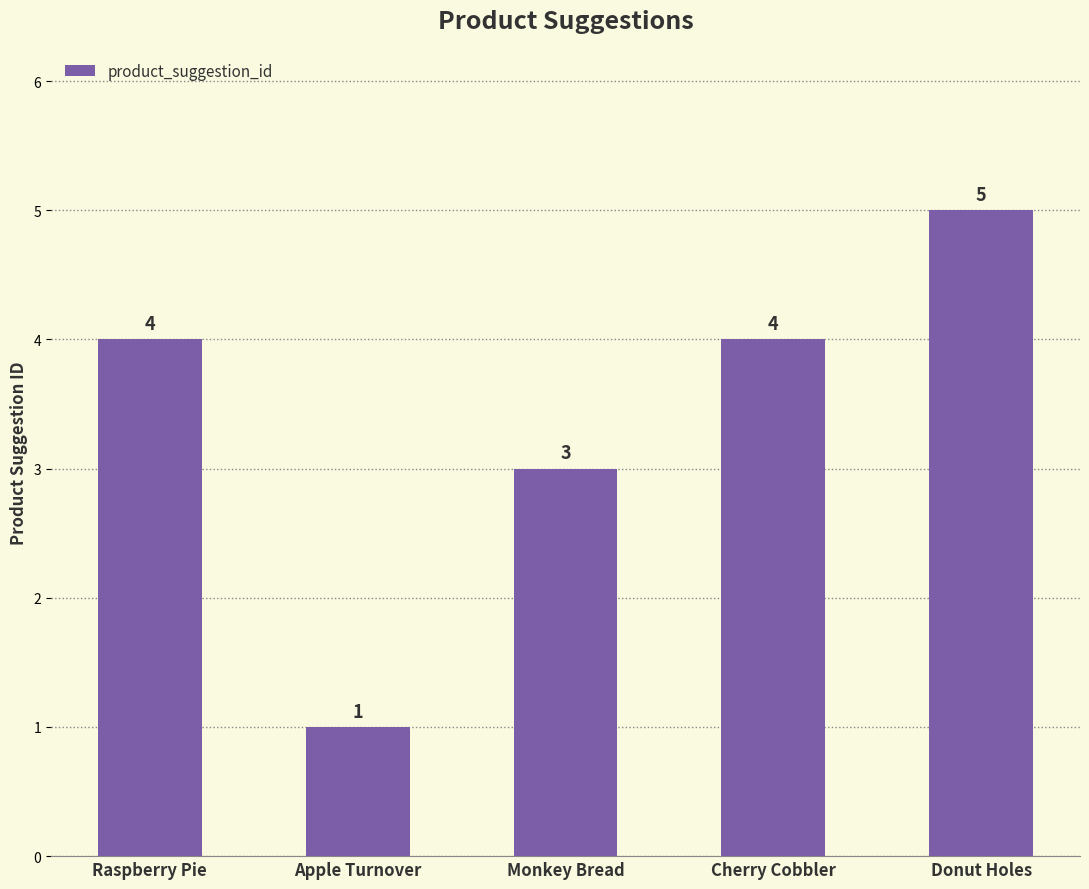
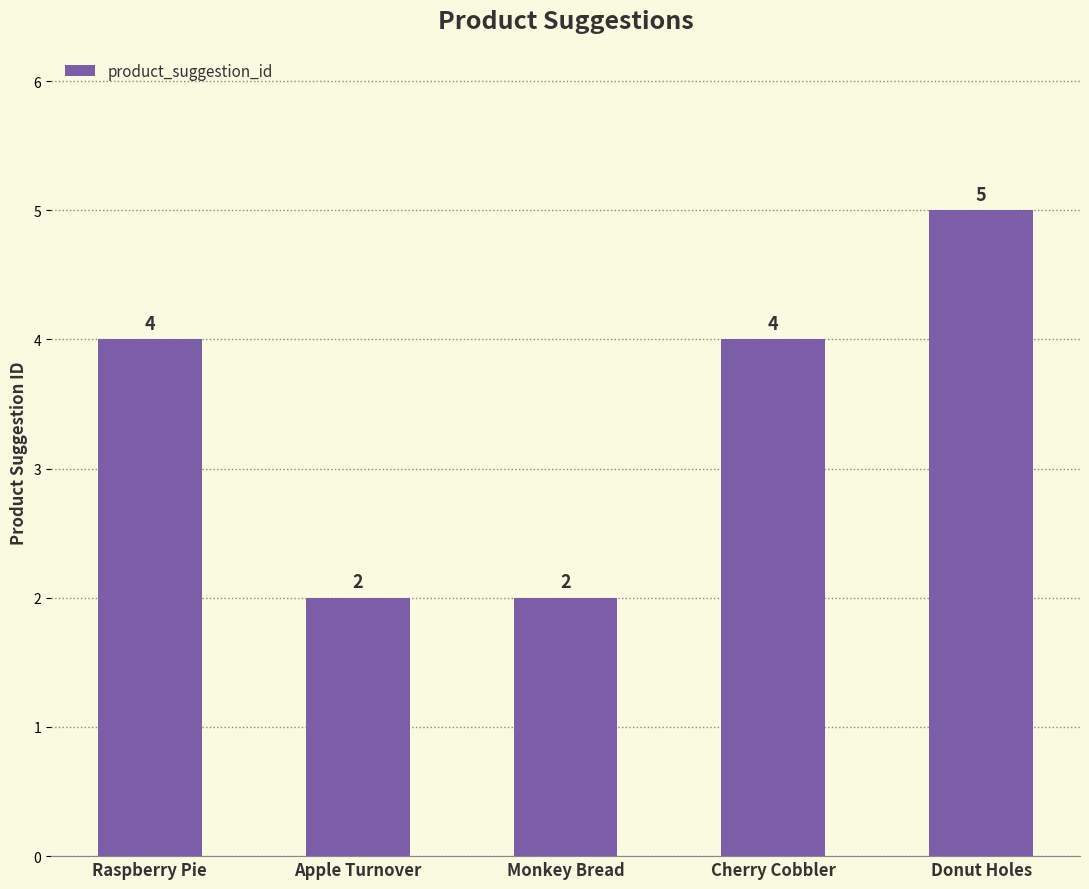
Apple Turnover: 1 -> 2
Monkey Bread: 3 -> 2
